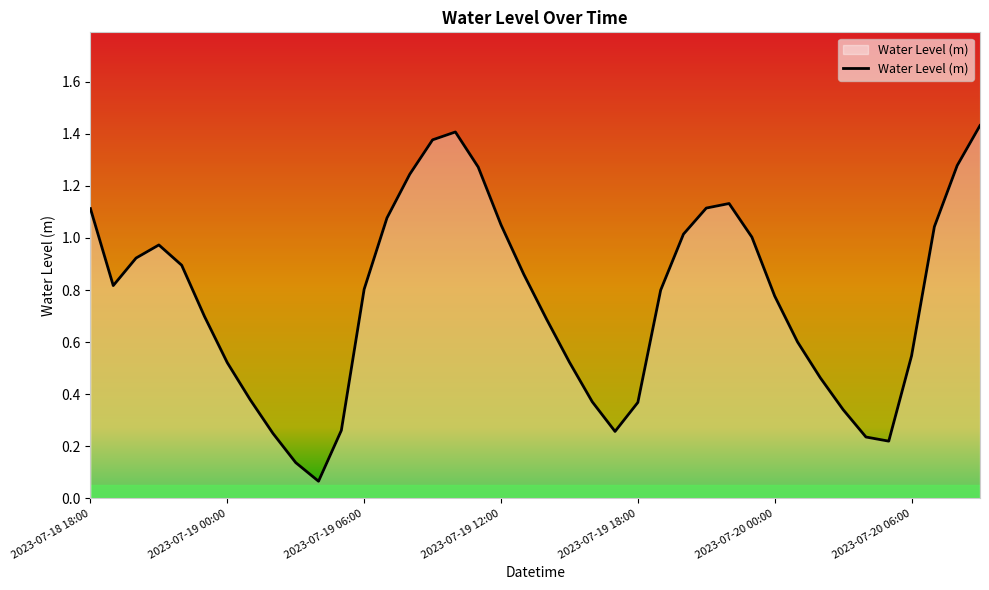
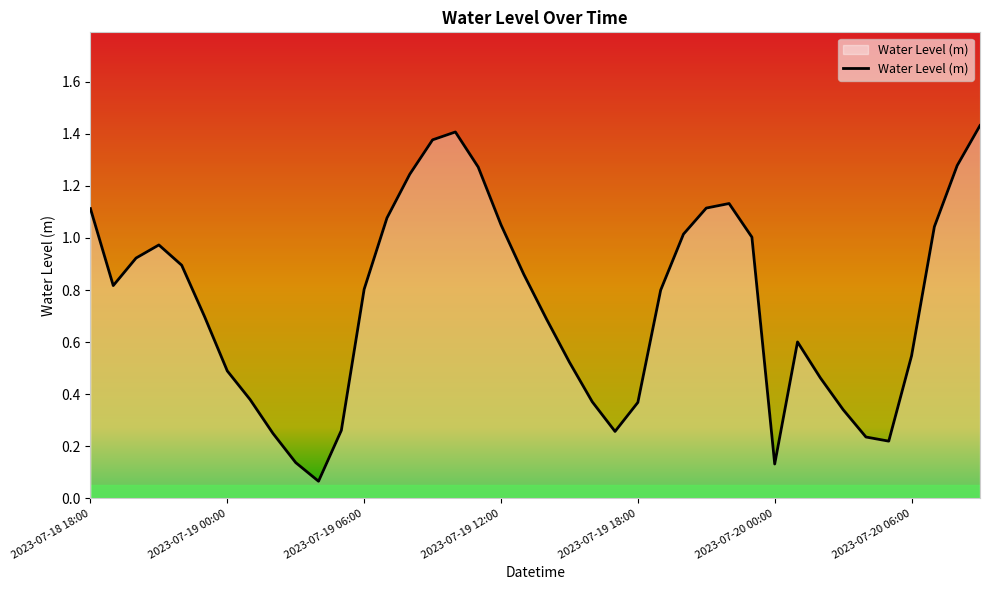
2023-07-19 00:00: 0.52 -> 0.49
2023-07-20 00:00: 0.78 -> 0.13
